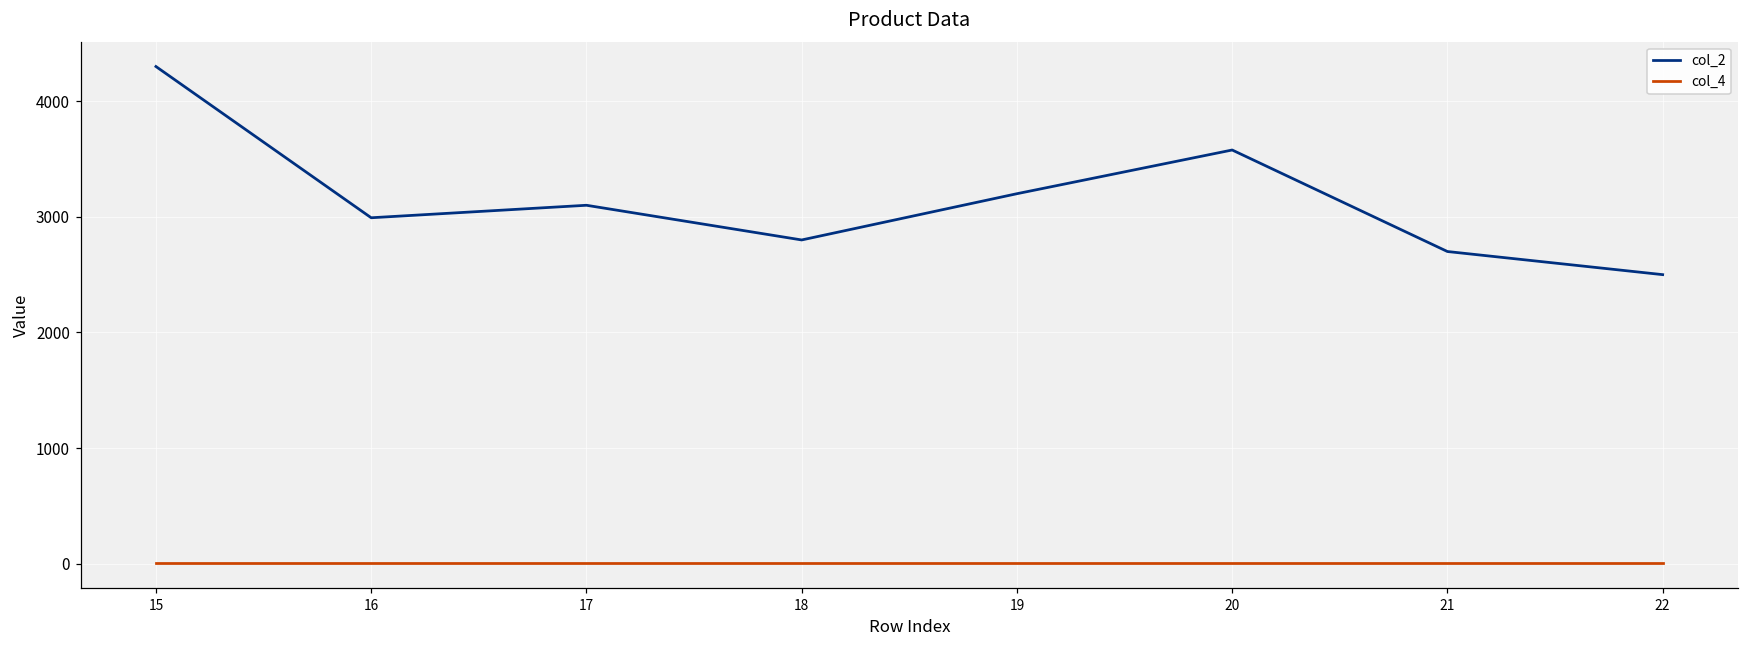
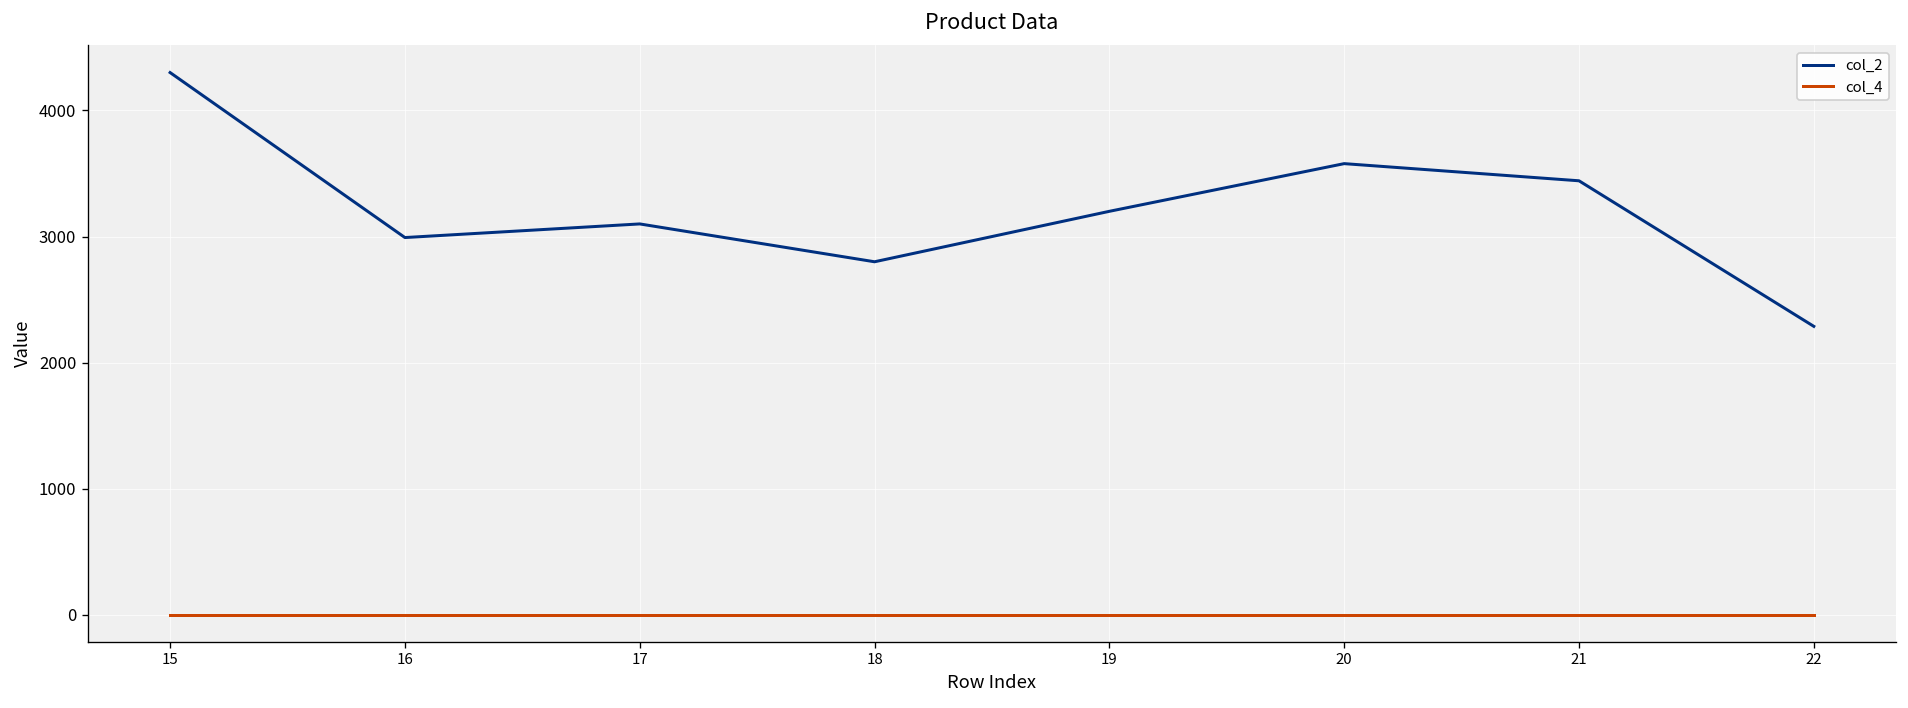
col_2, 21: 2700 -> 3440
col_2, 22: 2500 -> 2290
